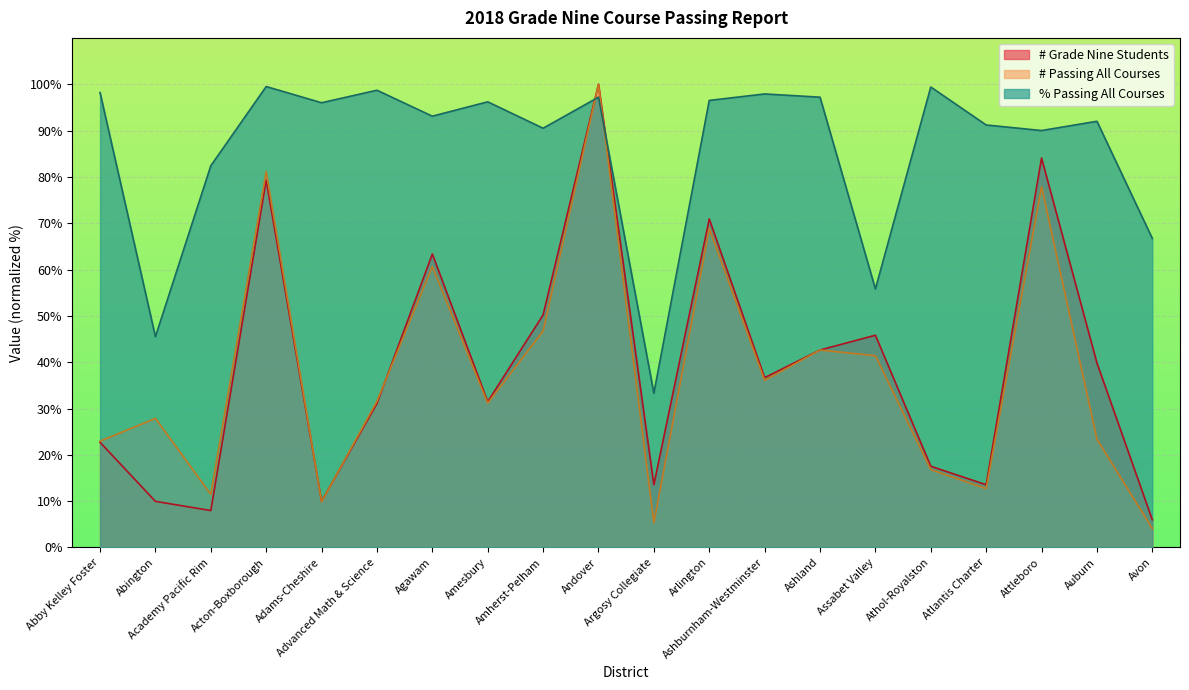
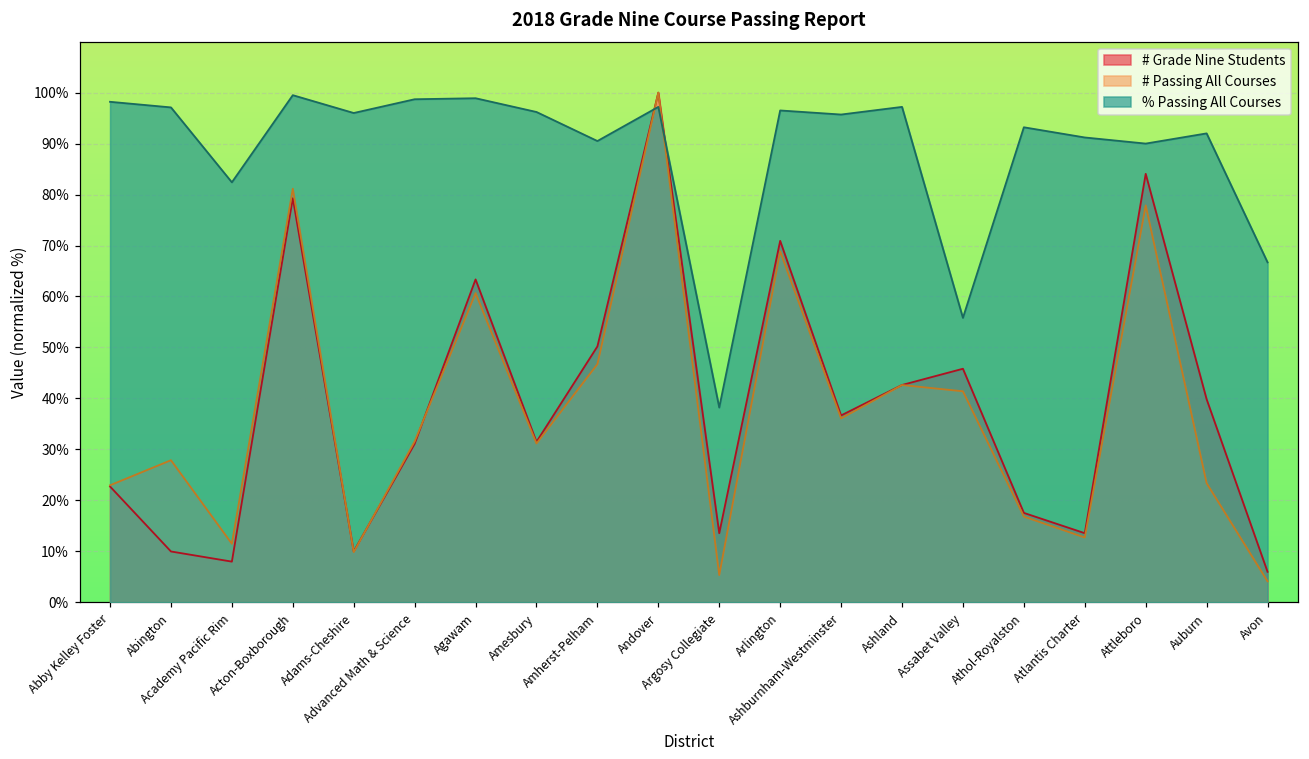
% Passing All Courses, Abington: 46% -> 97%
% Passing All Courses, Agawam: 93% -> 99%
% Passing All Courses, Argosy Collegiate: 33% -> 38%
% Passing All Courses, Ashburnham-Westminster: 98% -> 96%
% Passing All Courses, Athol-Royalston: 99% -> 93%
